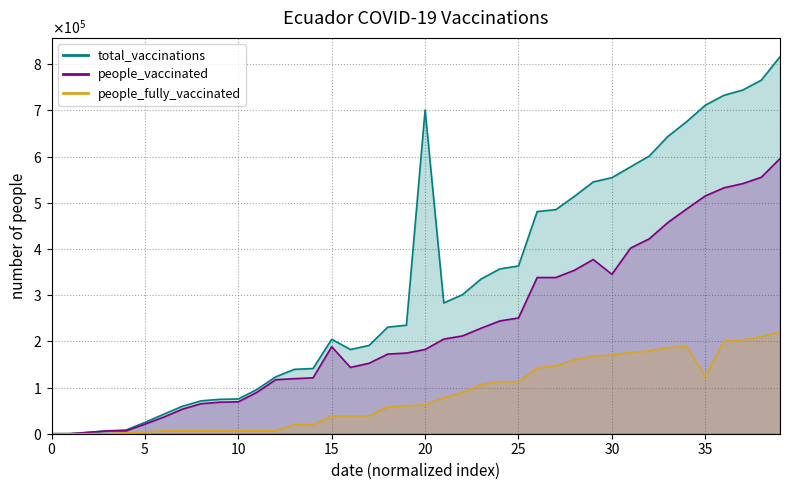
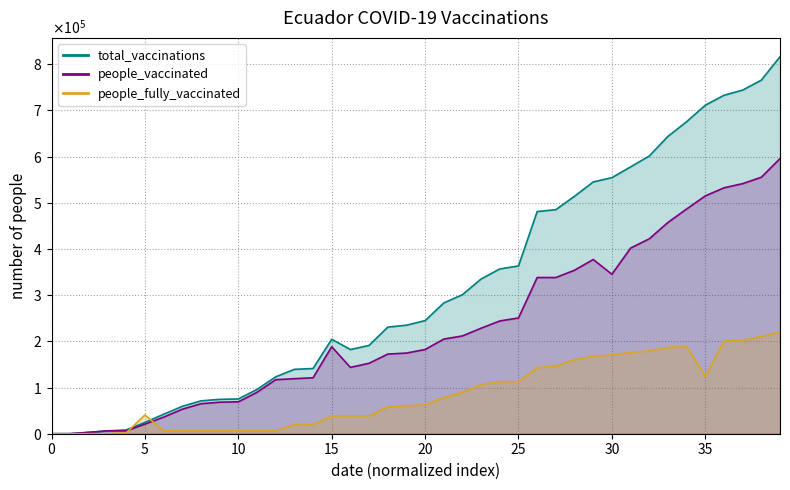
people_fully_vaccinated, 5: 0 -> 40000
total_vaccinations, 20: 700000 -> 240000
